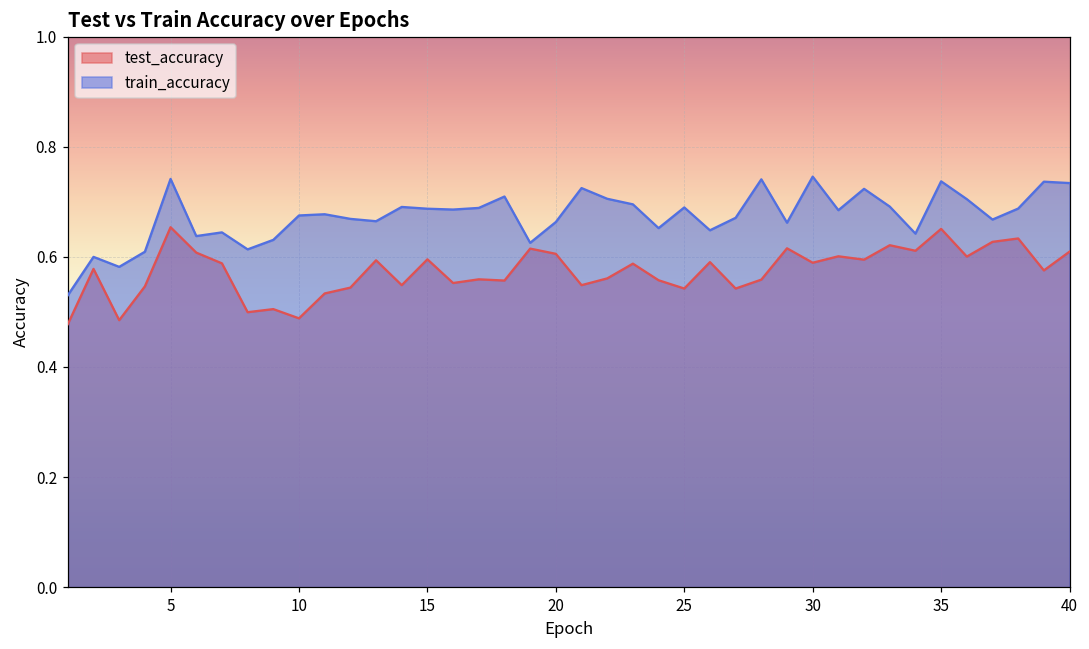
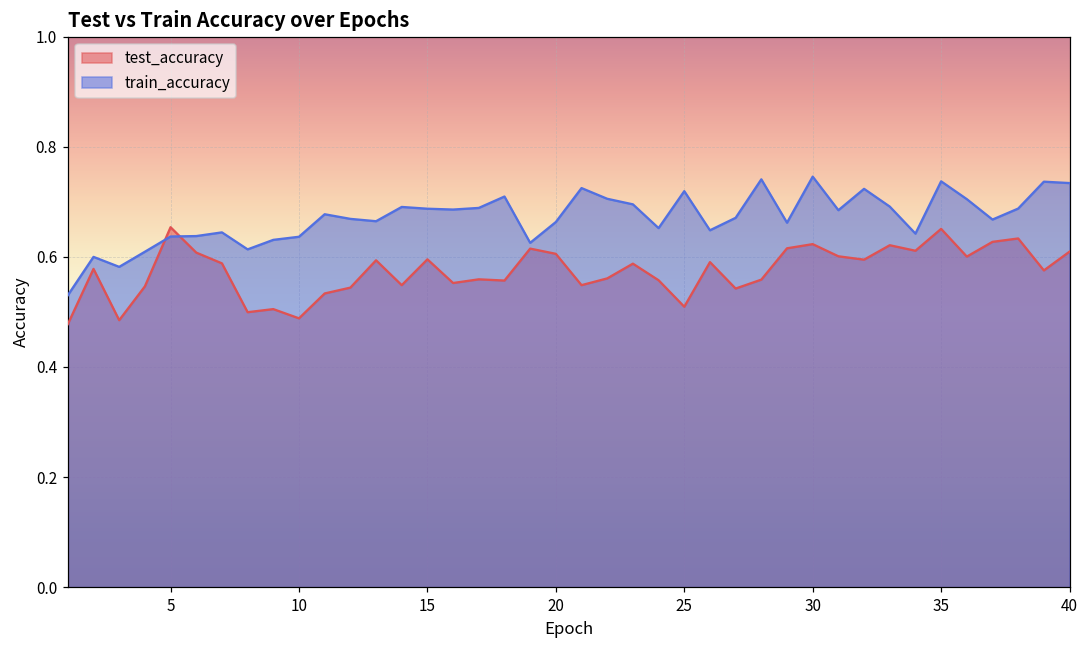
train_accuracy, 5: 0.74 -> 0.64
train_accuracy, 10: 0.68 -> 0.64
test_accuracy, 25: 0.54 -> 0.51
train_accuracy, 25: 0.69 -> 0.72
test_accuracy, 30: 0.59 -> 0.62
